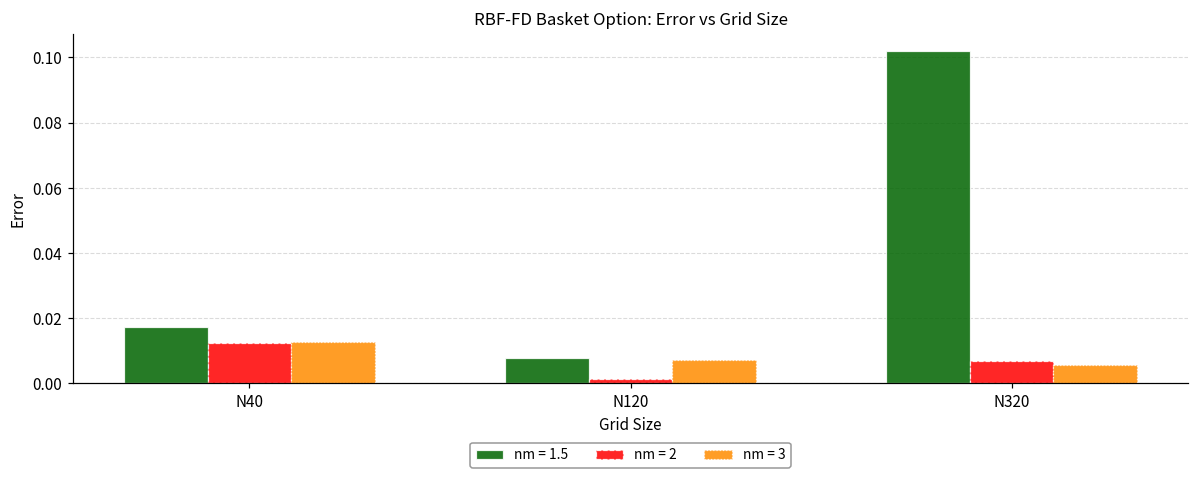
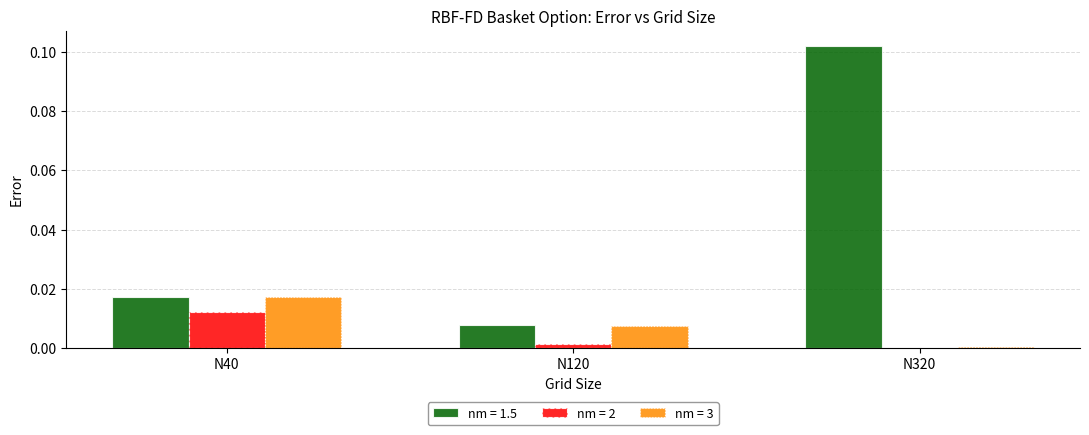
nm = 3, N40: 0.013 -> 0.017
nm = 2, N320: 0.007 -> 0.000
nm = 3, N320: 0.006 -> 0.000
